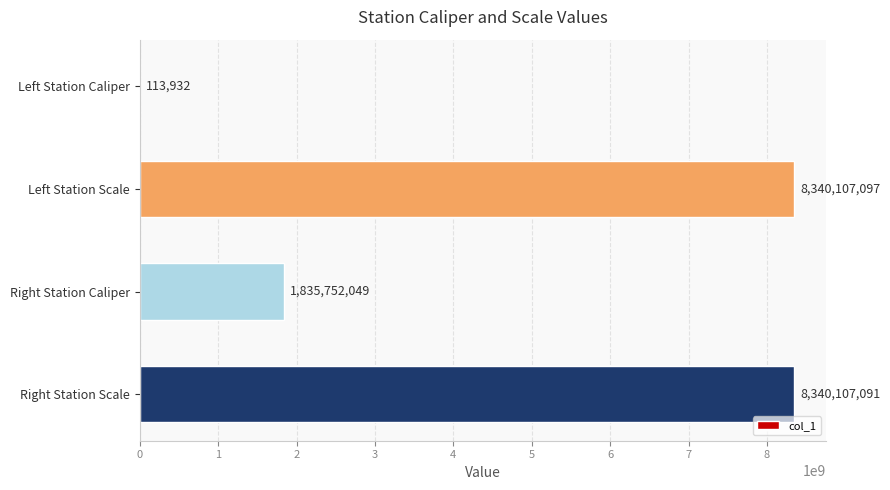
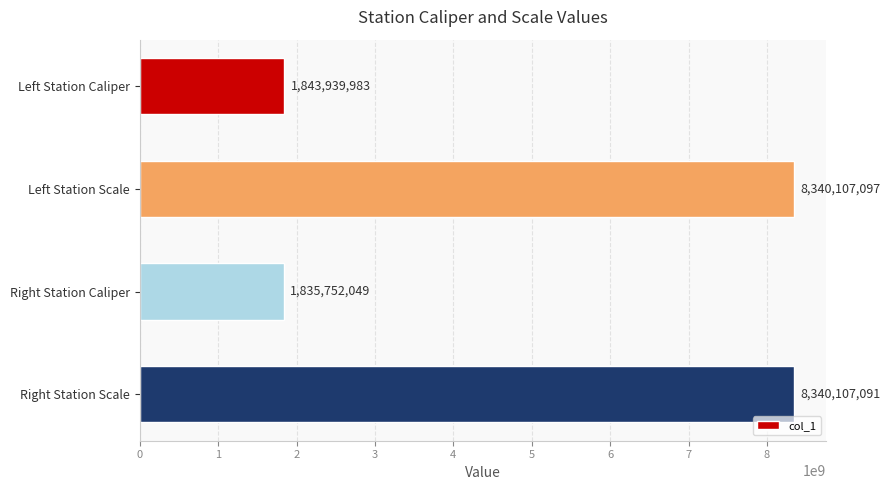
Left Station Caliper: 113,932 -> 1,843,939,983
